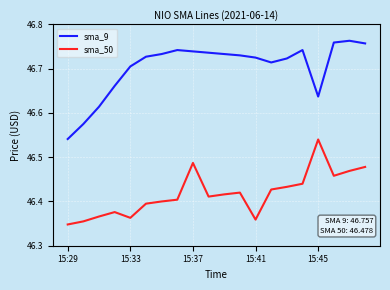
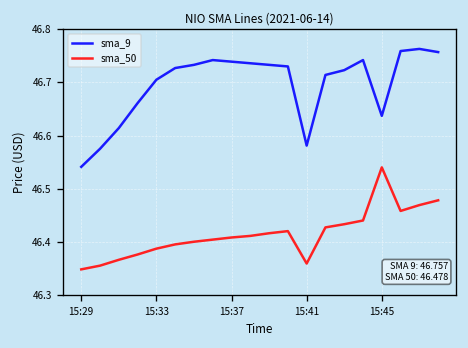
sma_50, 15:33: 46.36 -> 46.39
sma_50, 15:37: 46.49 -> 46.41
sma_9, 15:41: 46.73 -> 46.58
